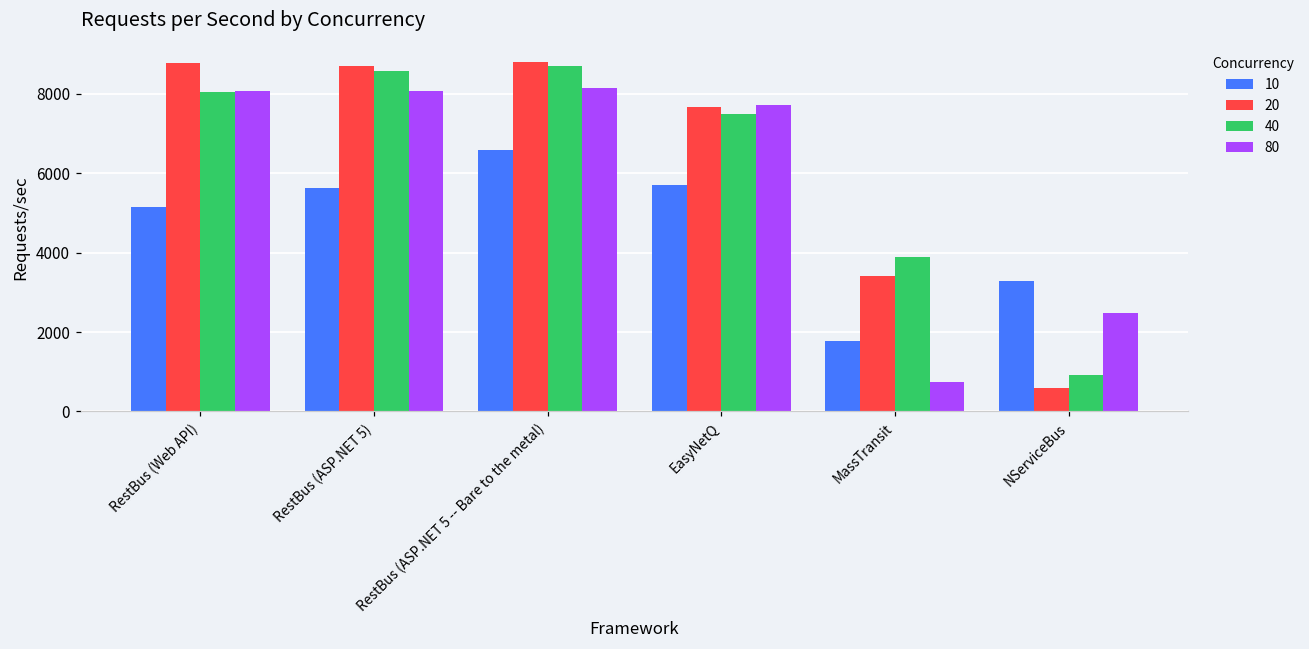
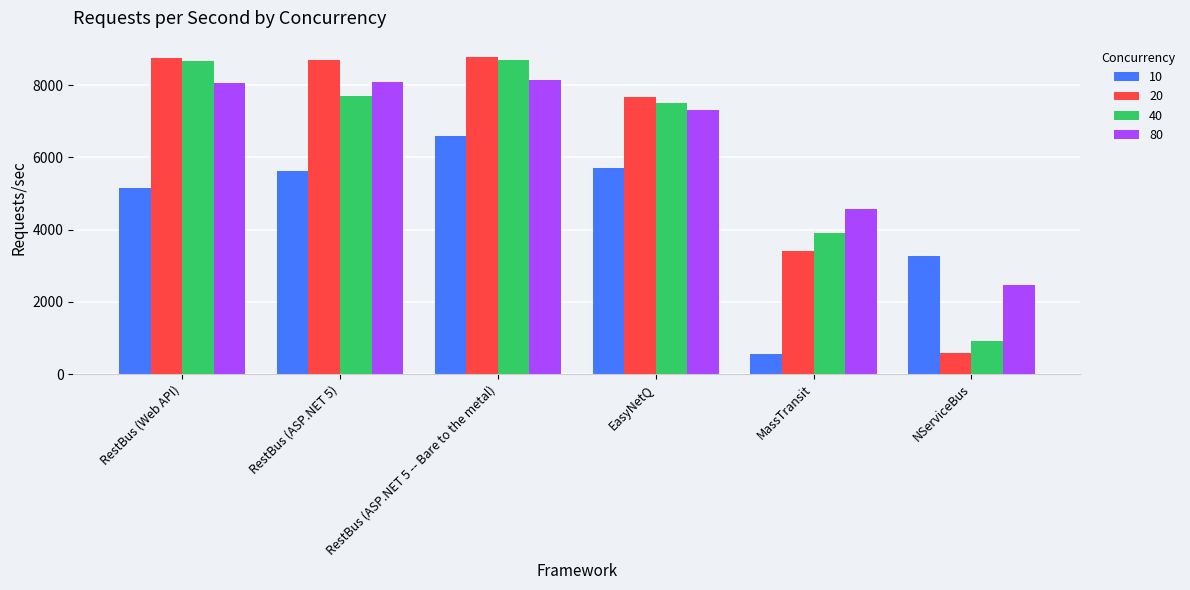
40, RestBus (Web API): 8100 -> 8700
40, RestBus (ASP.NET 5): 8600 -> 7700
80, EasyNetQ: 7700 -> 7300
10, MassTransit: 1800 -> 500
80, MassTransit: 700 -> 4600
